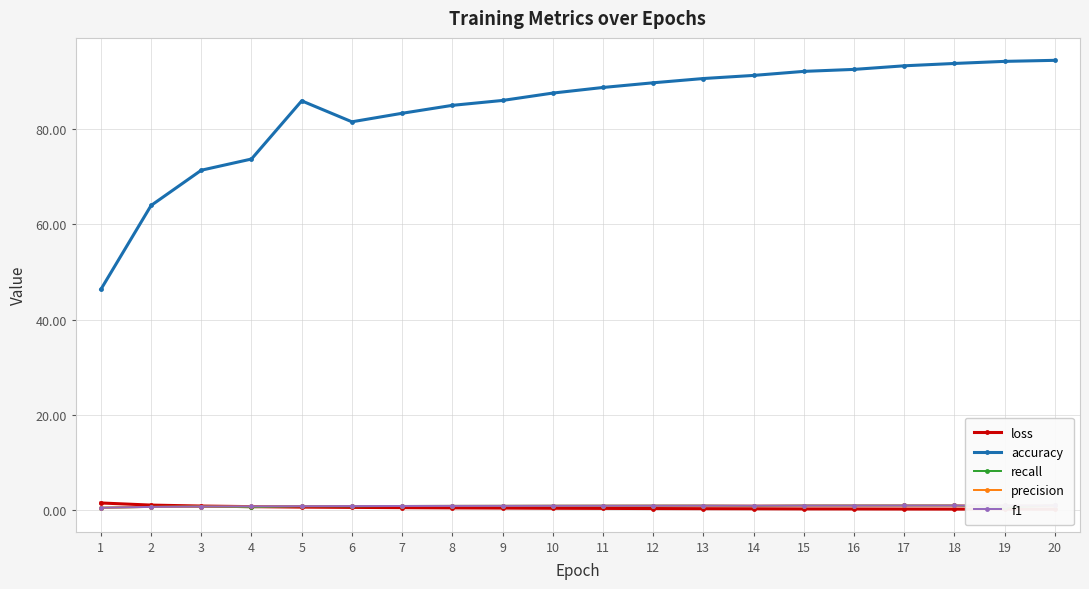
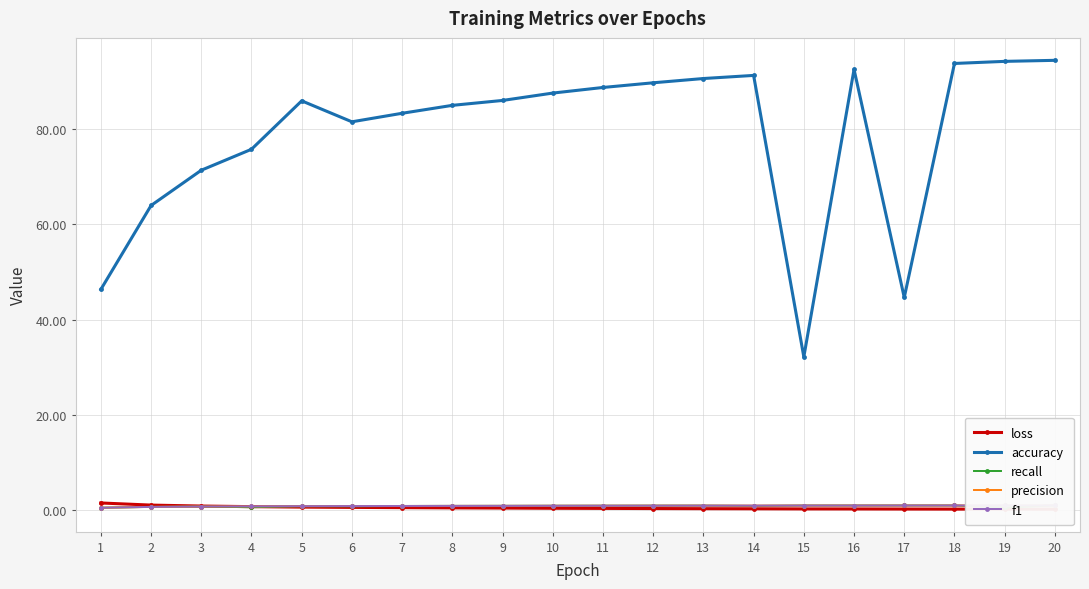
accuracy, 4: 74 -> 76
accuracy, 15: 92 -> 32
accuracy, 17: 93 -> 45
